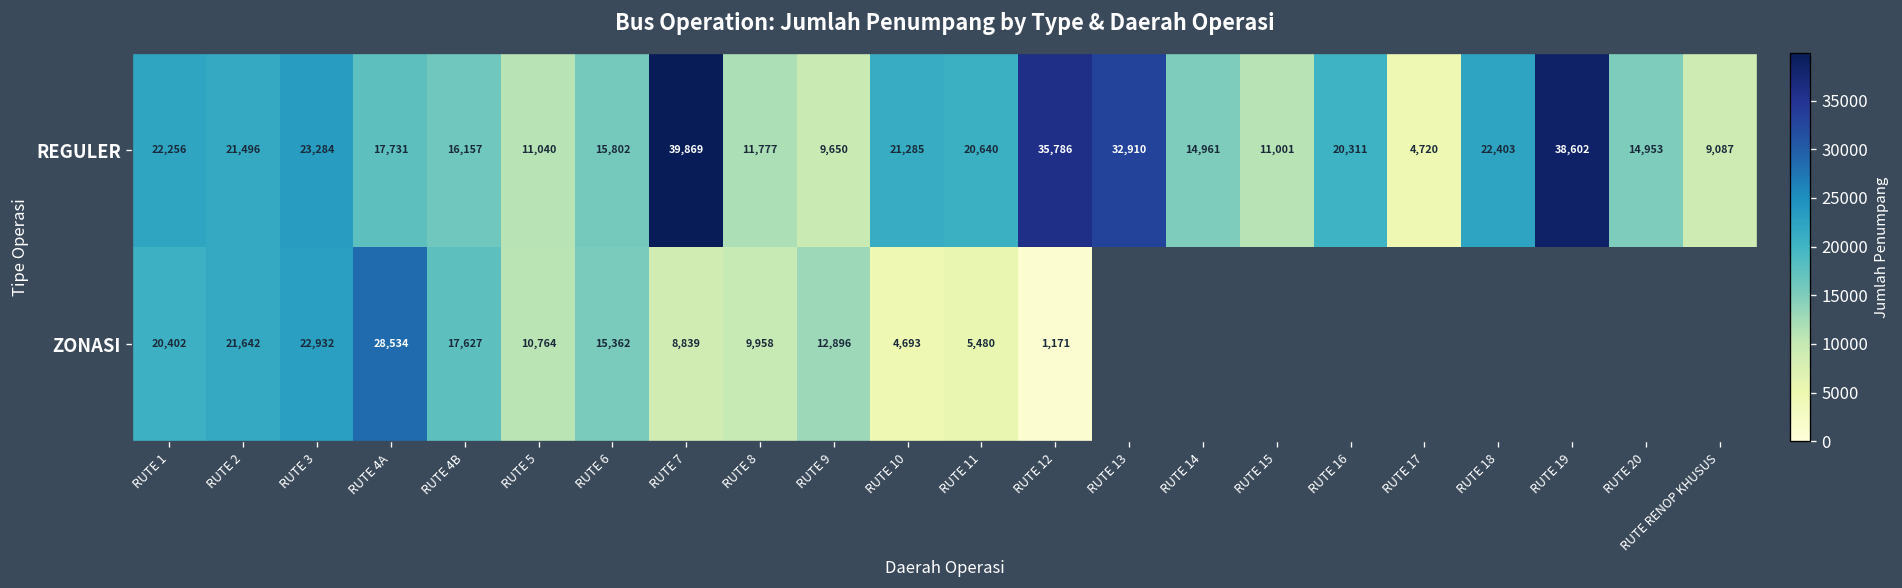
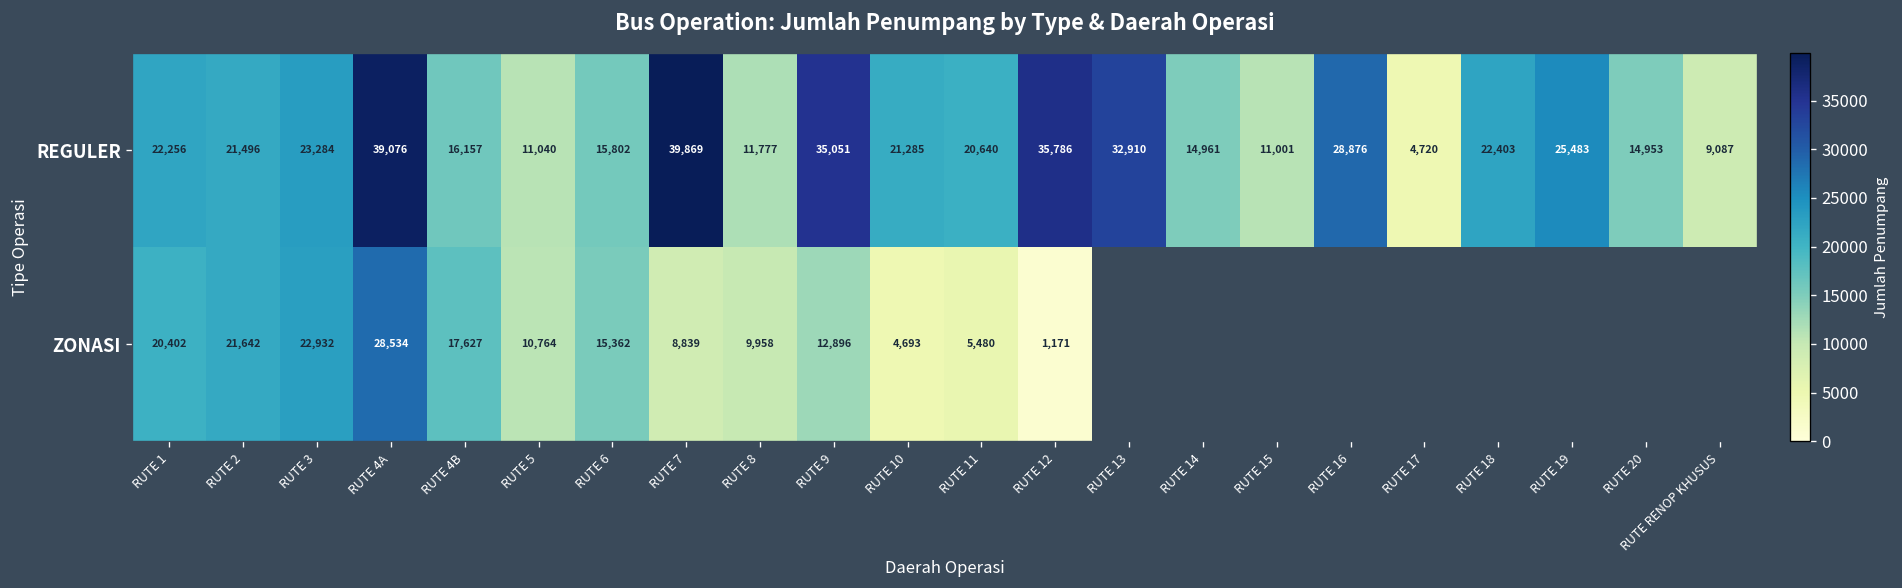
REGULER, RUTE 4A: 17,731 -> 39,076
REGULER, RUTE 9: 9,650 -> 35,051
REGULER, RUTE 16: 20,311 -> 28,876
REGULER, RUTE 19: 38,602 -> 25,483
